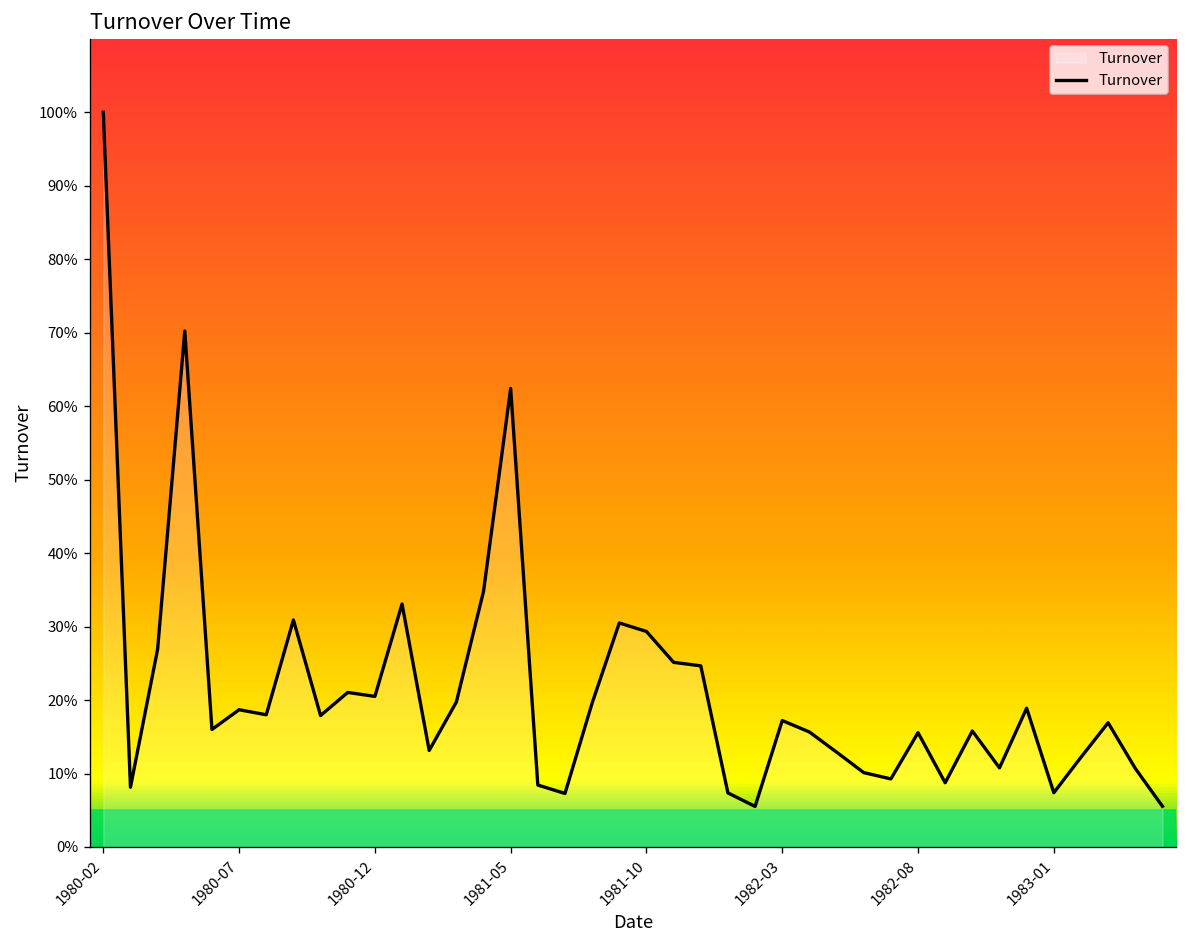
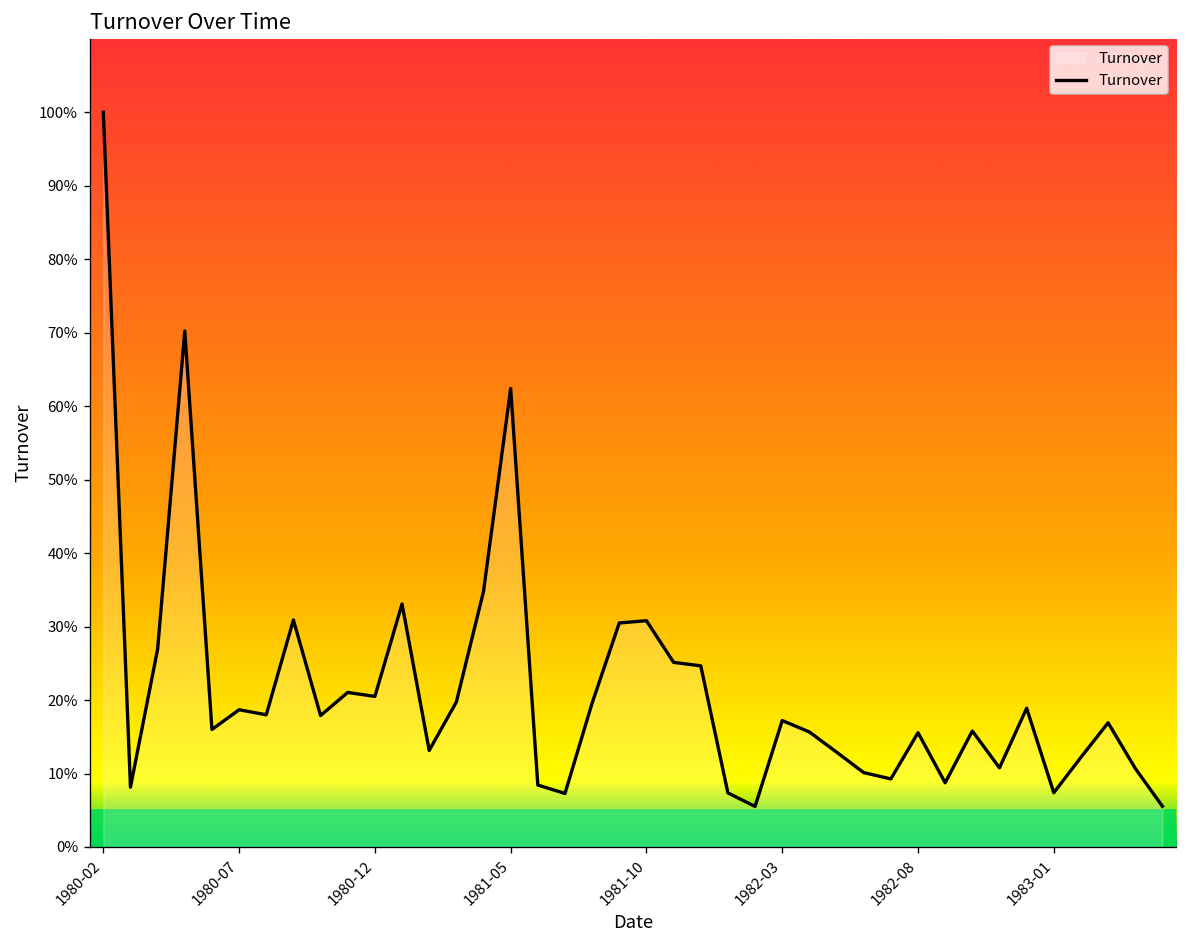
1981-10: 29% -> 31%
